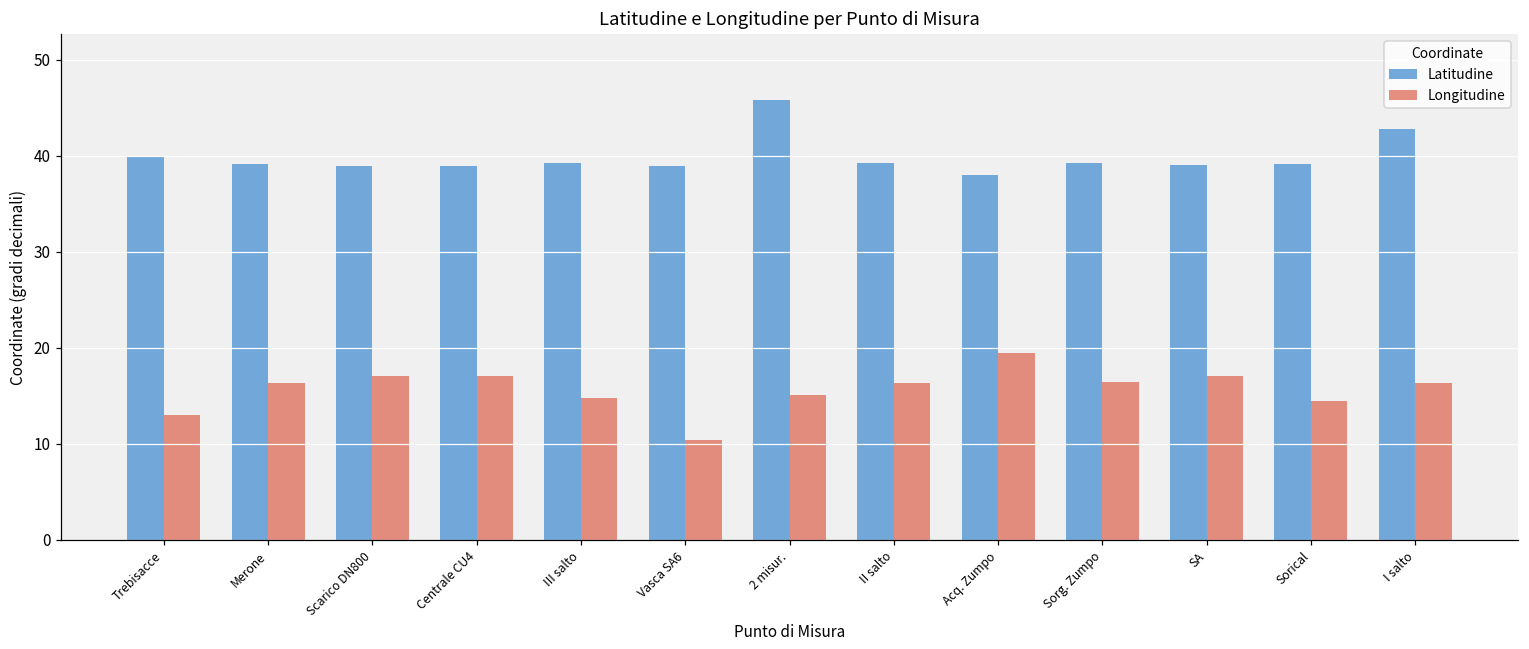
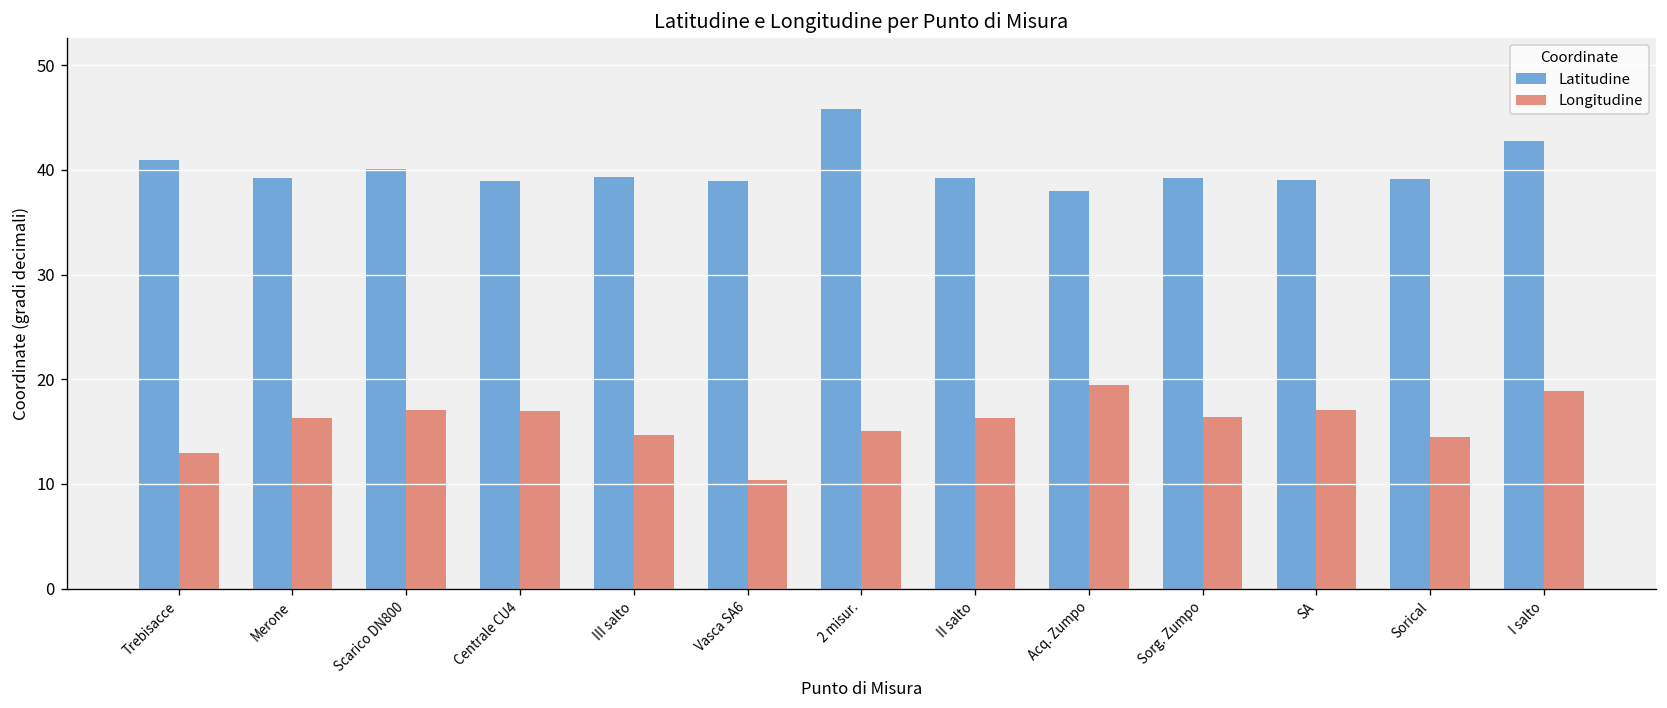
Latitudine, Trebisacce: 40 -> 41
Latitudine, Scarico DN800: 39 -> 40
Longitudine, I salto: 16 -> 19
